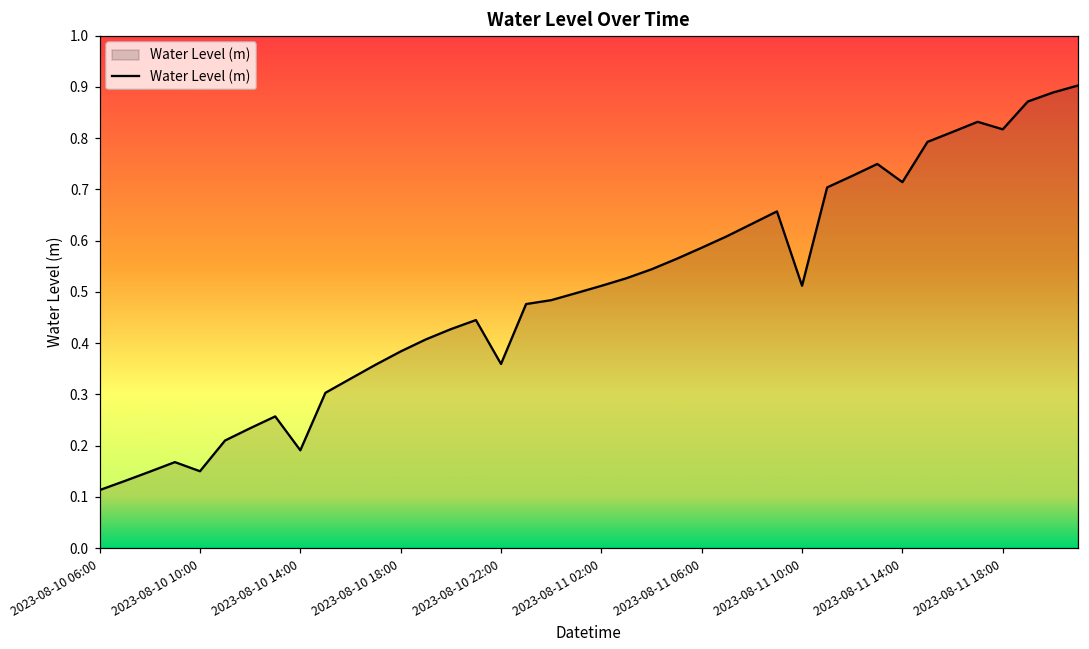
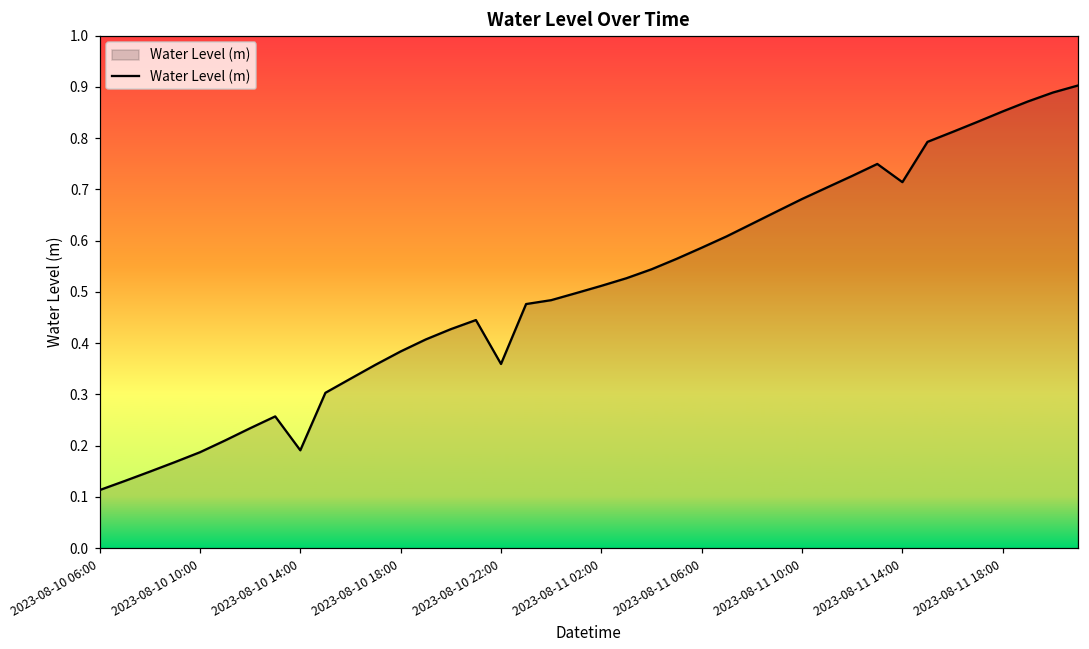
2023-08-10 10:00: 0.15 -> 0.19
2023-08-11 10:00: 0.51 -> 0.68
2023-08-11 18:00: 0.82 -> 0.85
